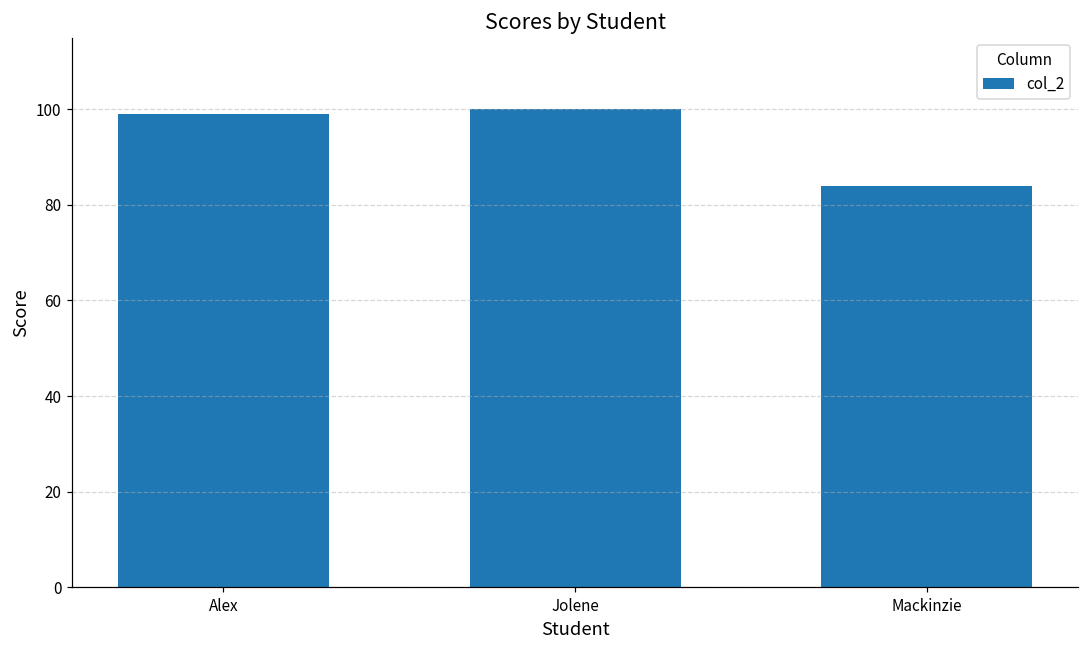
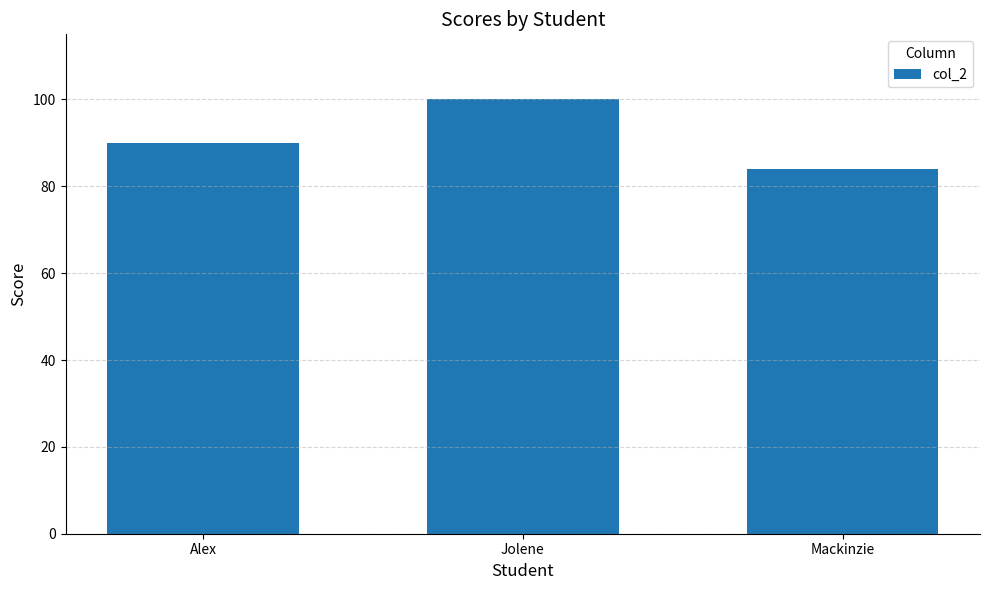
Alex: 99 -> 90
